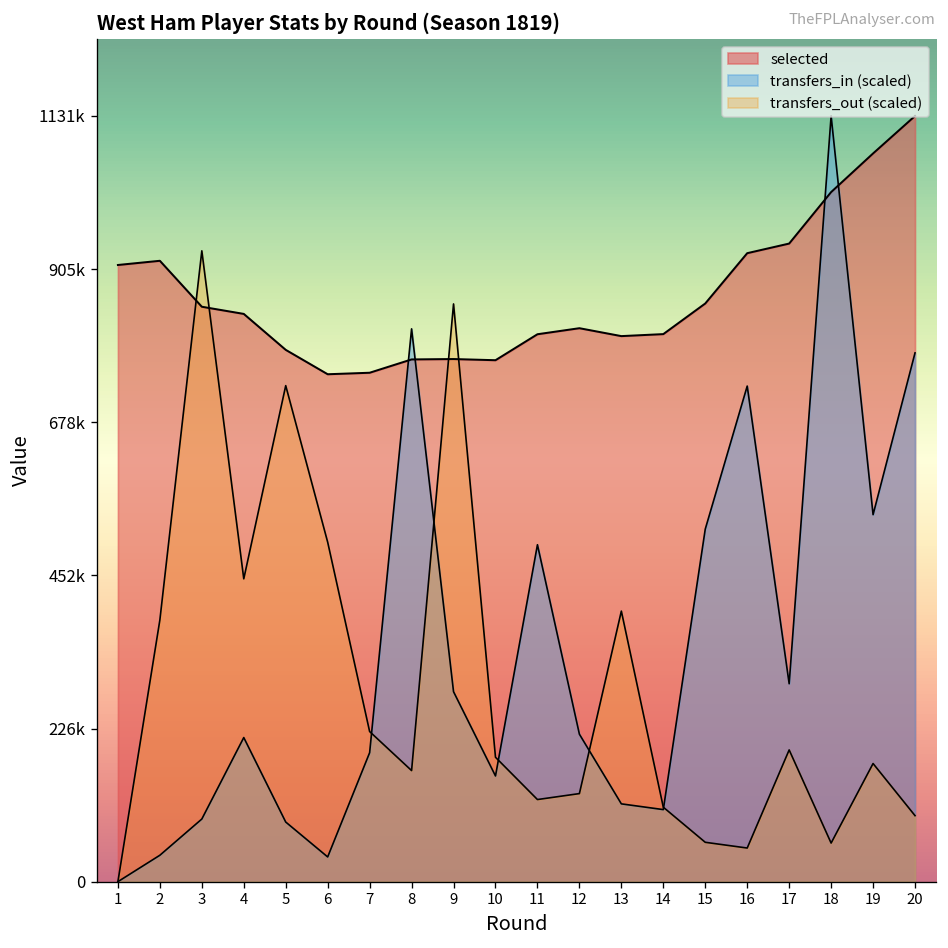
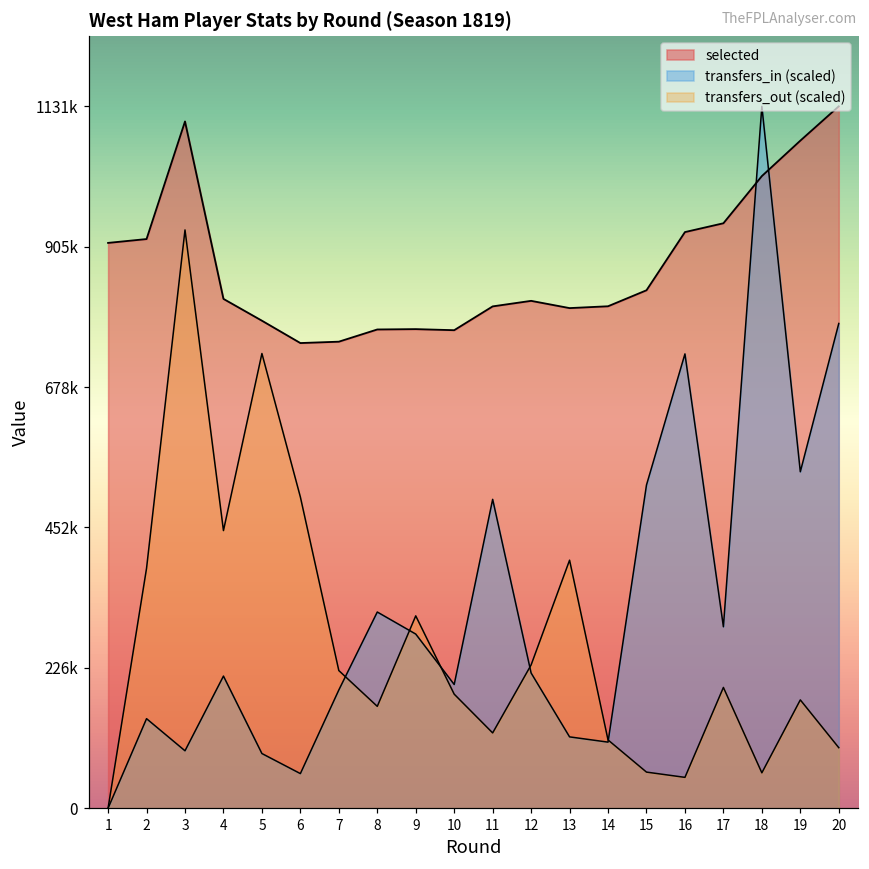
transfers_in (scaled), 2: 40000 -> 140000
selected, 3: 850000 -> 1110000
selected, 4: 840000 -> 820000
transfers_in (scaled), 6: 40000 -> 60000
transfers_in (scaled), 8: 820000 -> 320000
transfers_out (scaled), 9: 850000 -> 310000
transfers_in (scaled), 10: 160000 -> 200000
transfers_out (scaled), 12: 130000 -> 230000
selected, 15: 850000 -> 830000
